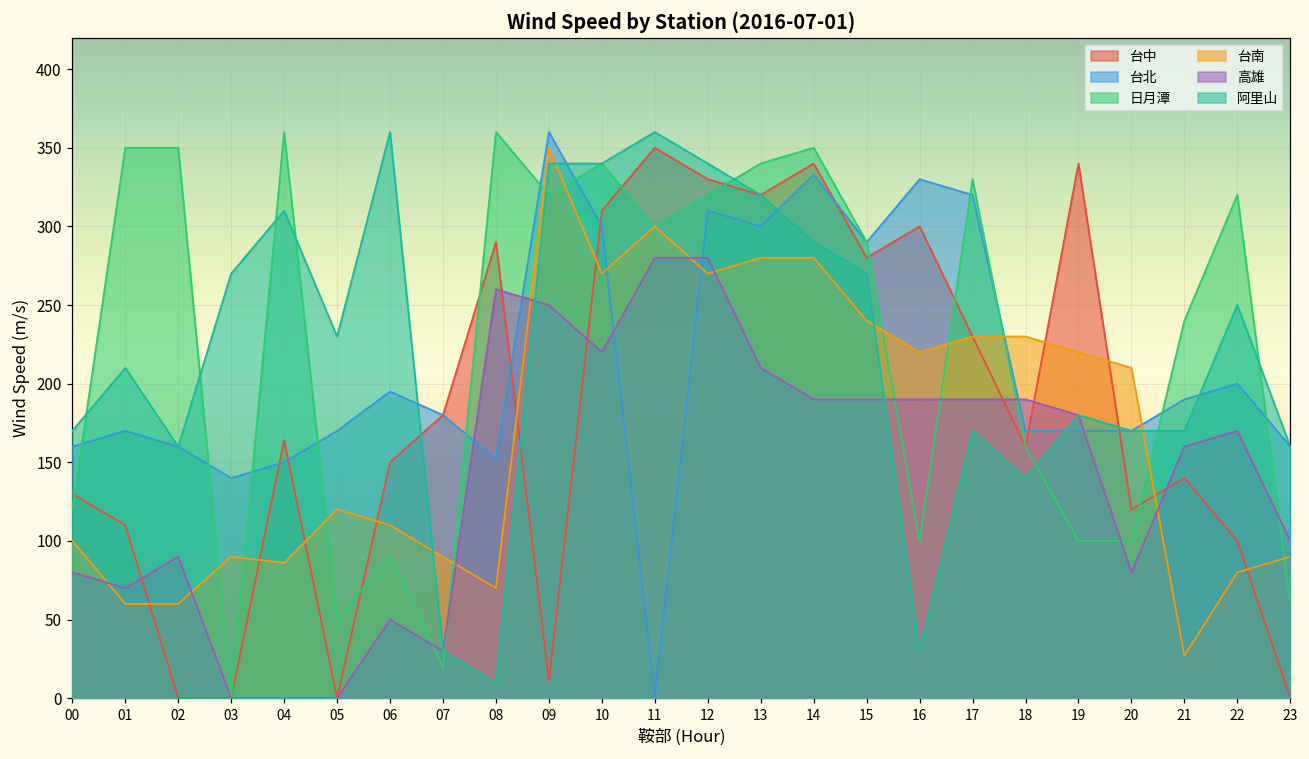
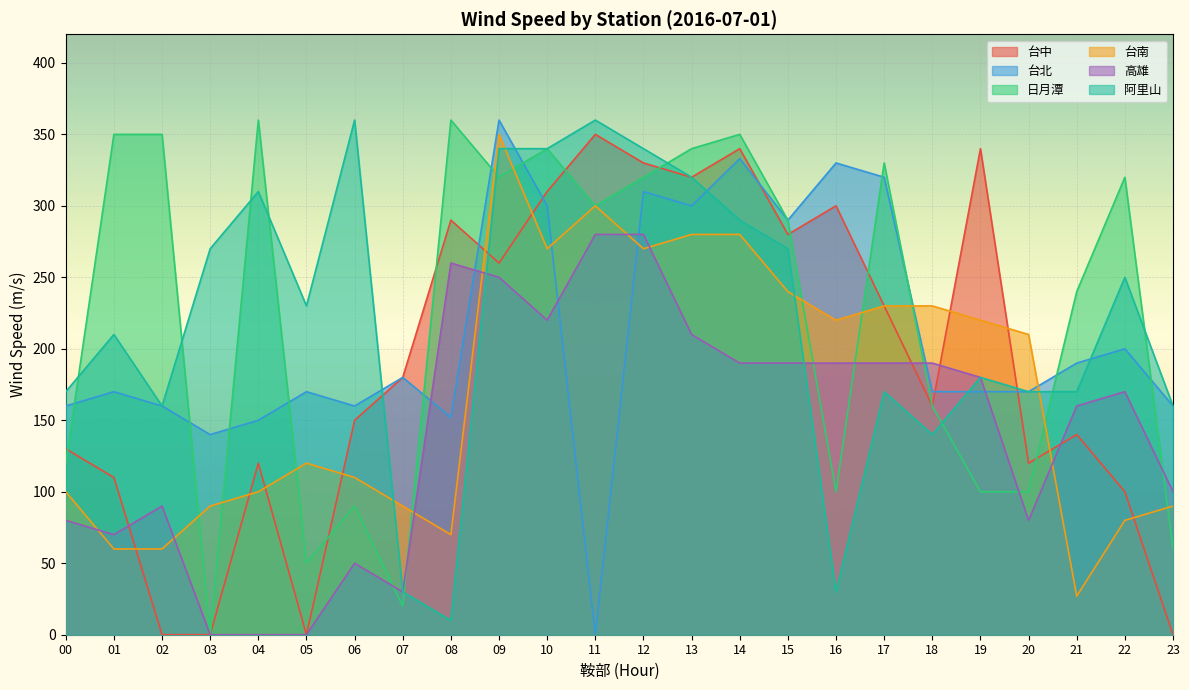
台中, 04: 164 -> 120
台南, 04: 86 -> 100
台北, 06: 195 -> 160
台中, 09: 11 -> 260
